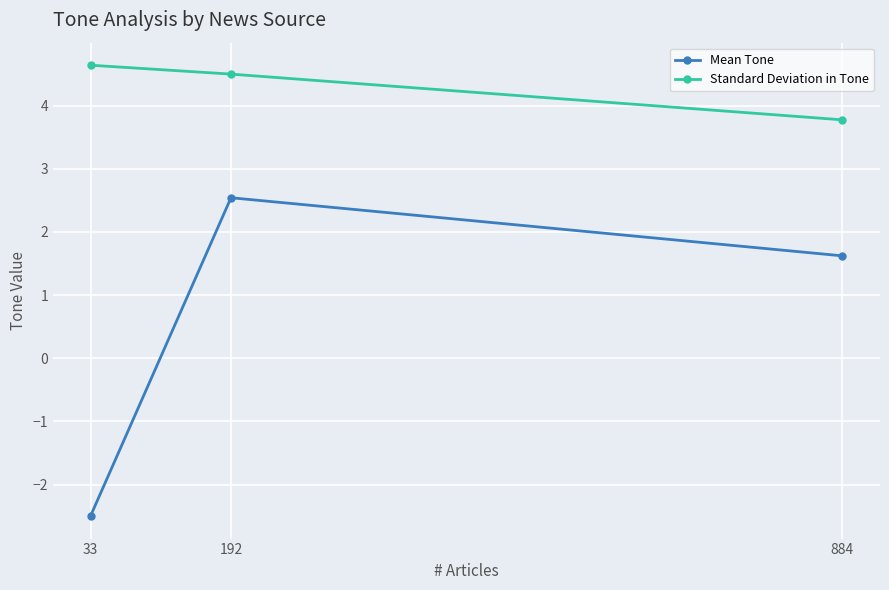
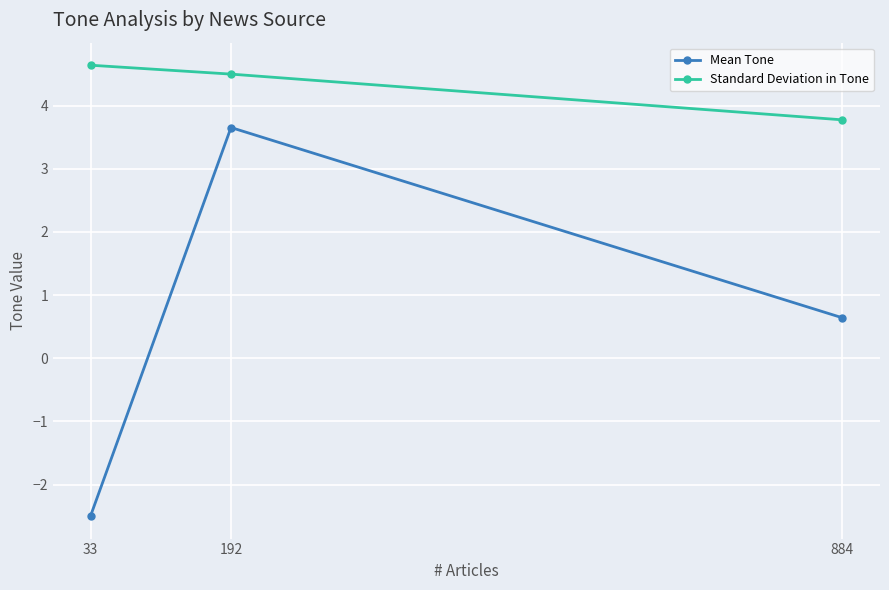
Mean Tone, 192: 2.5 -> 3.7
Mean Tone, 884: 1.6 -> 0.6
